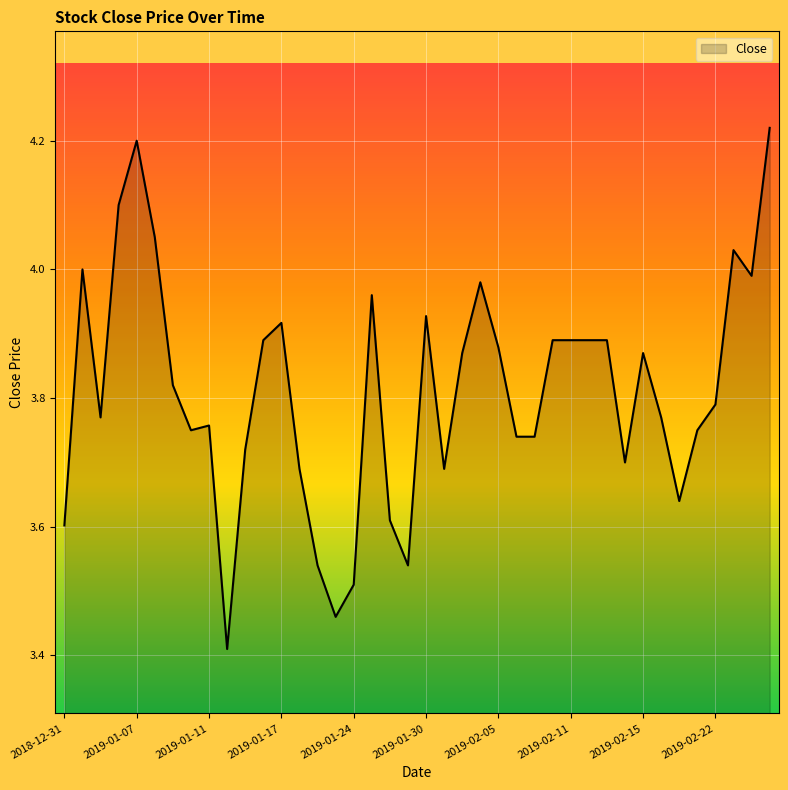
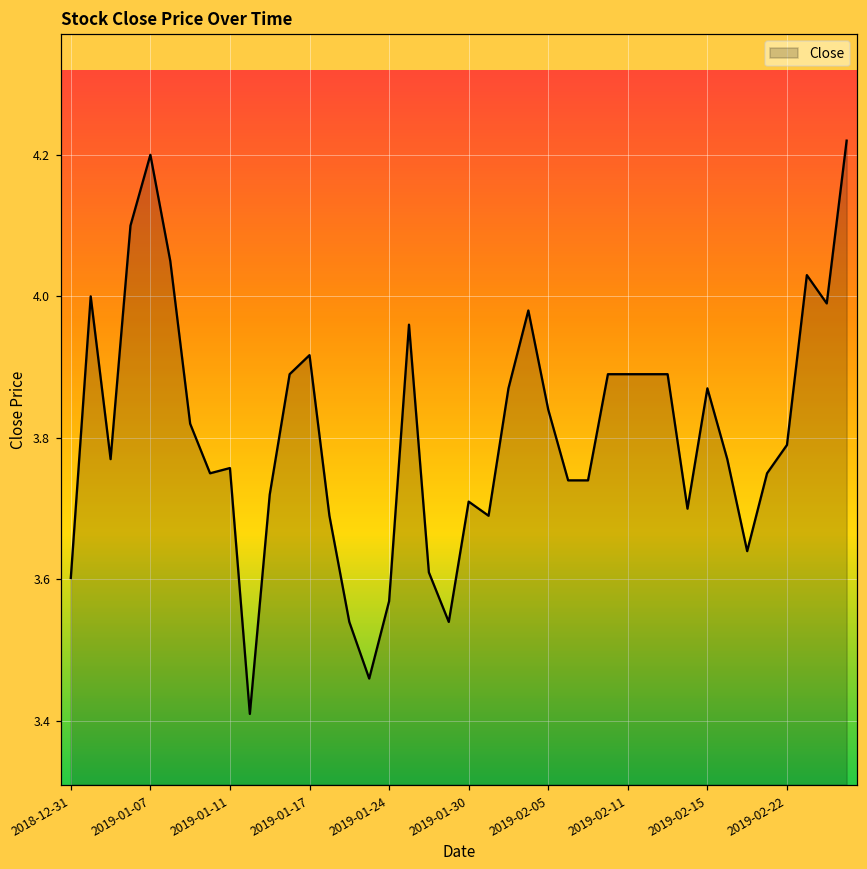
2019-01-24: 3.51 -> 3.57
2019-01-30: 3.93 -> 3.71
2019-02-05: 3.88 -> 3.84
